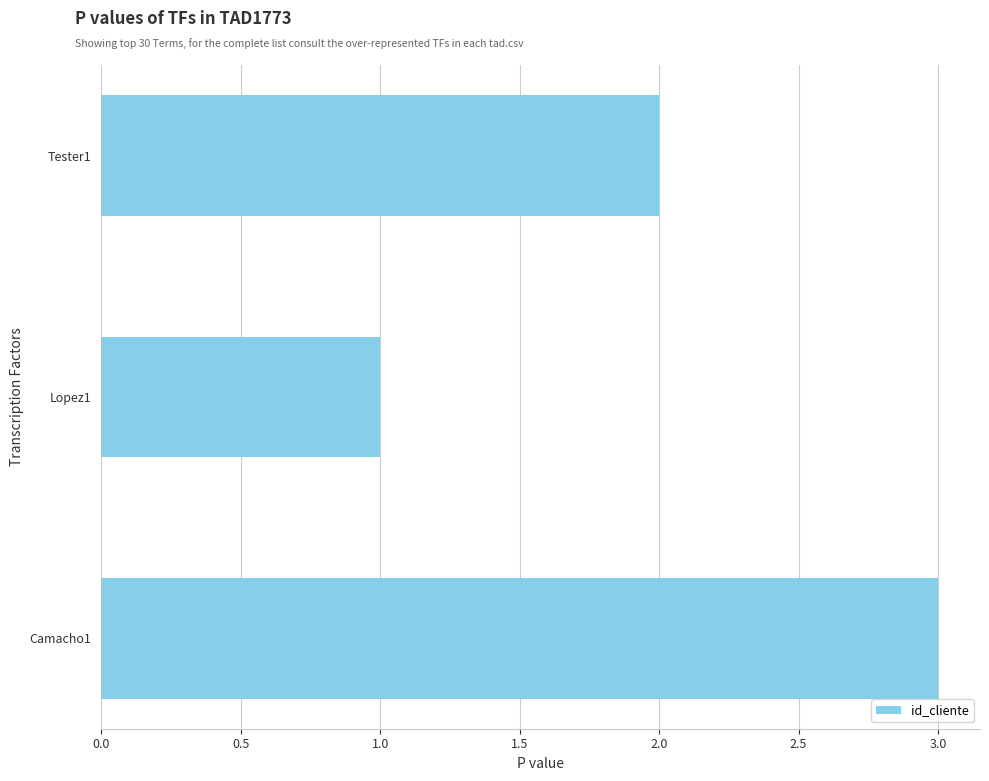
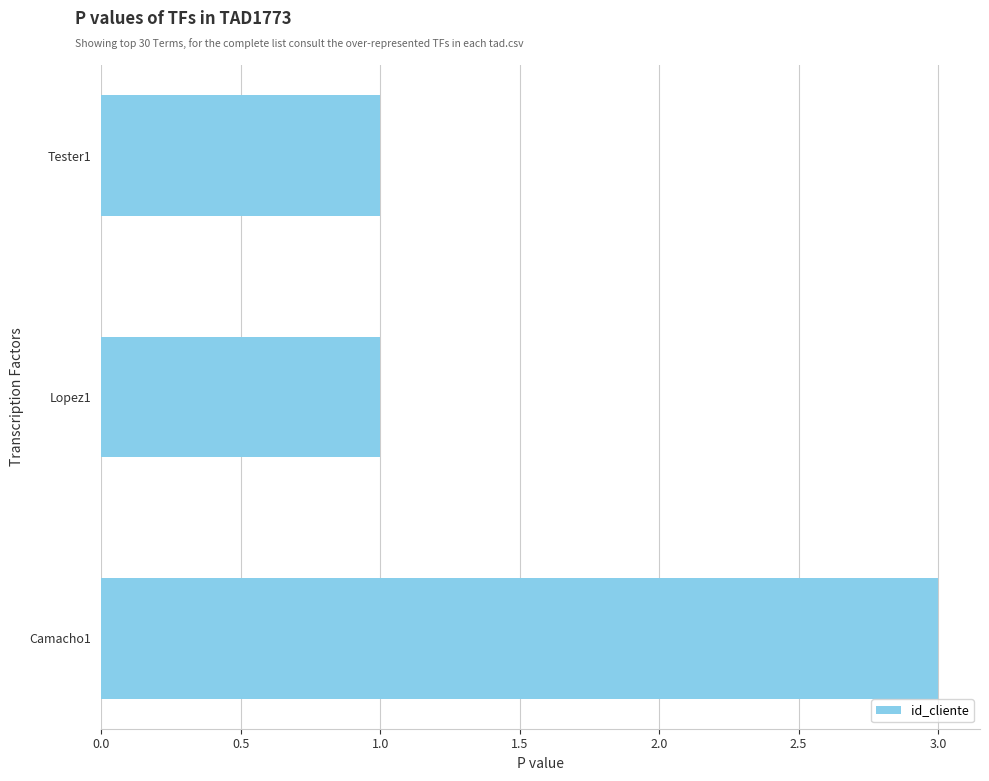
Tester1: 2 -> 1
